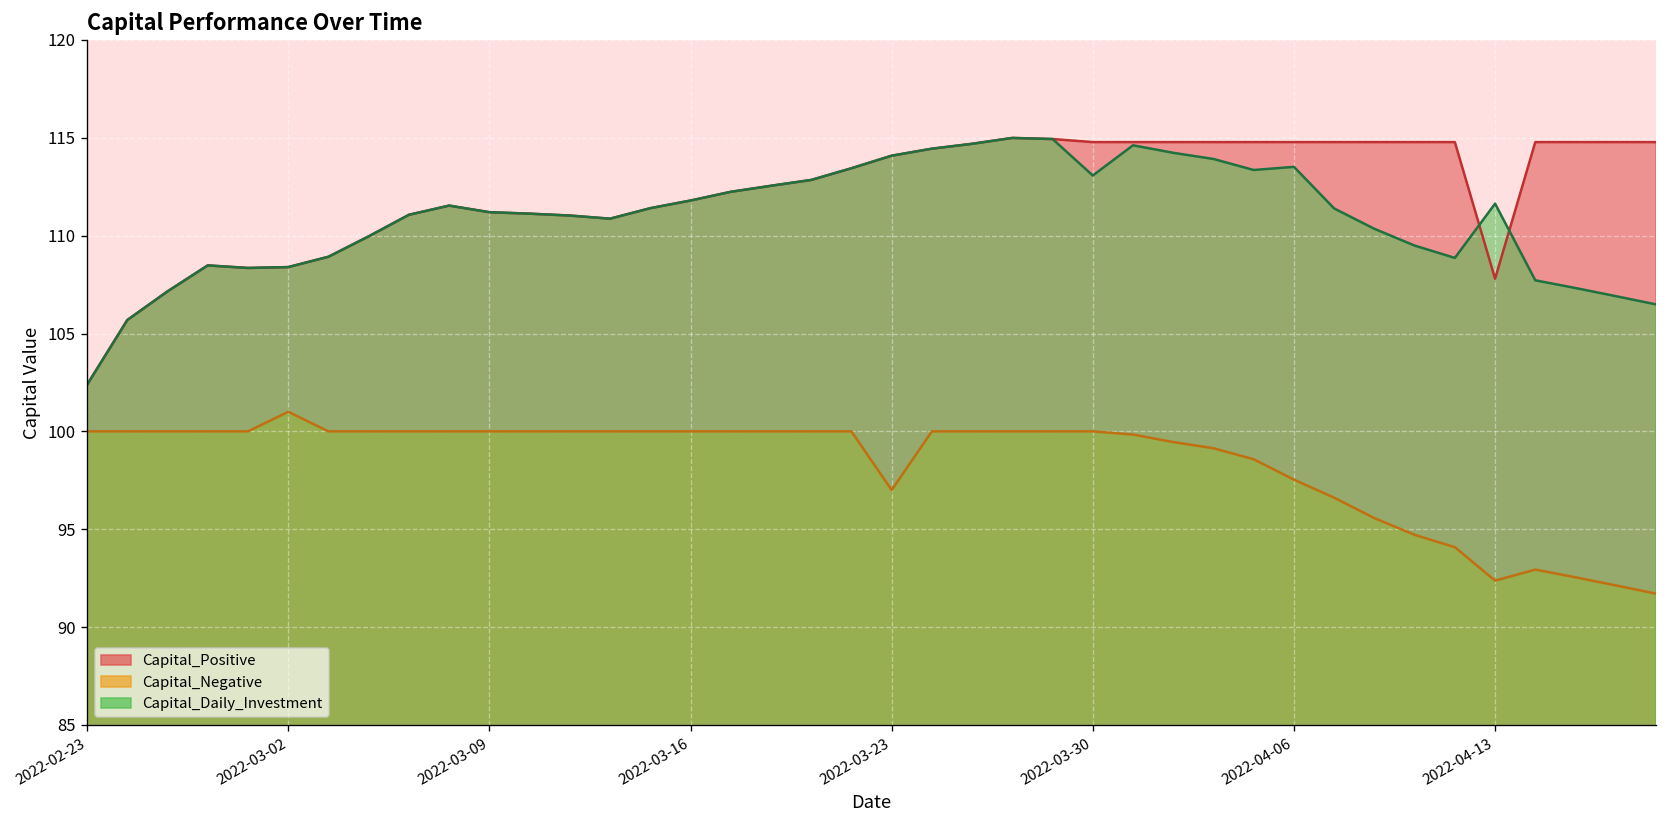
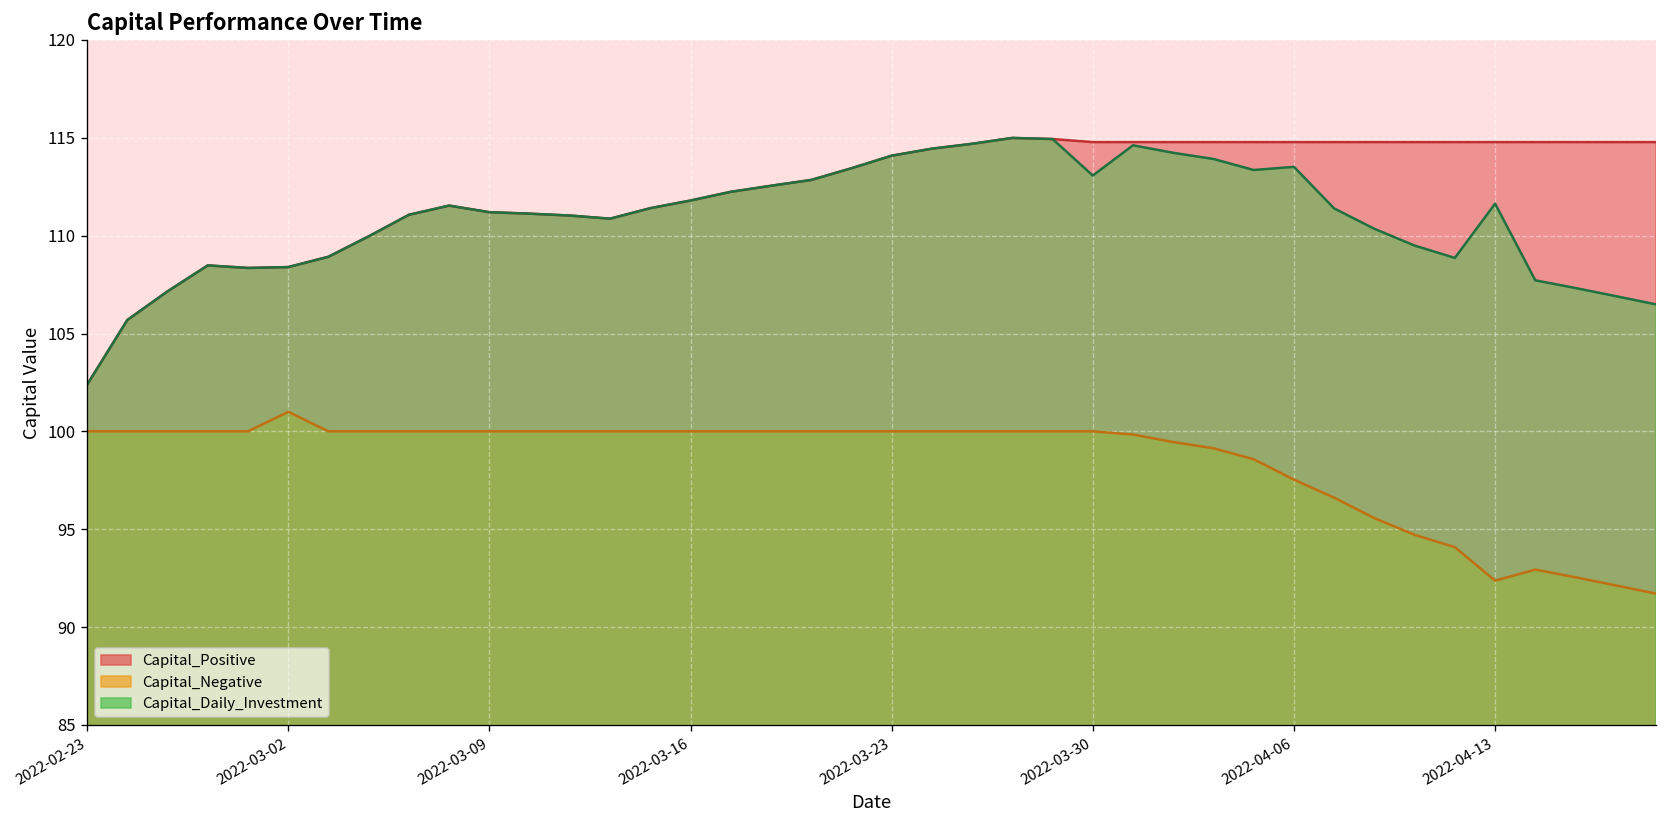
Capital_Negative, 2022-03-23: 97 -> 100
Capital_Positive, 2022-04-13: 107.8 -> 114.8
